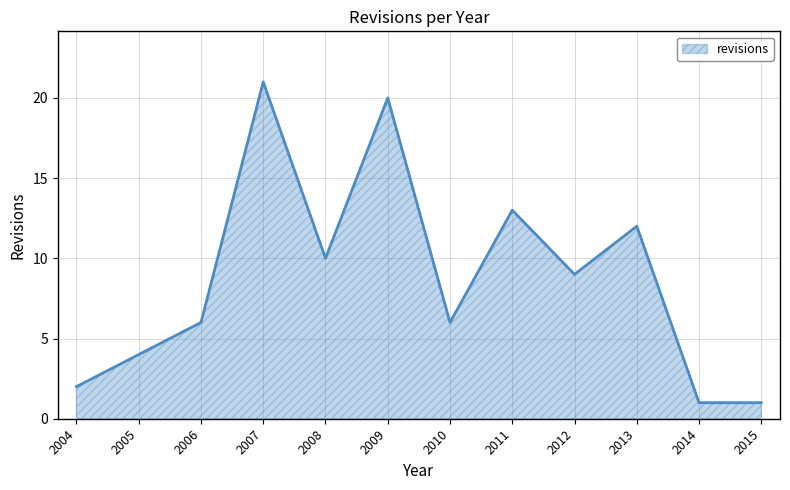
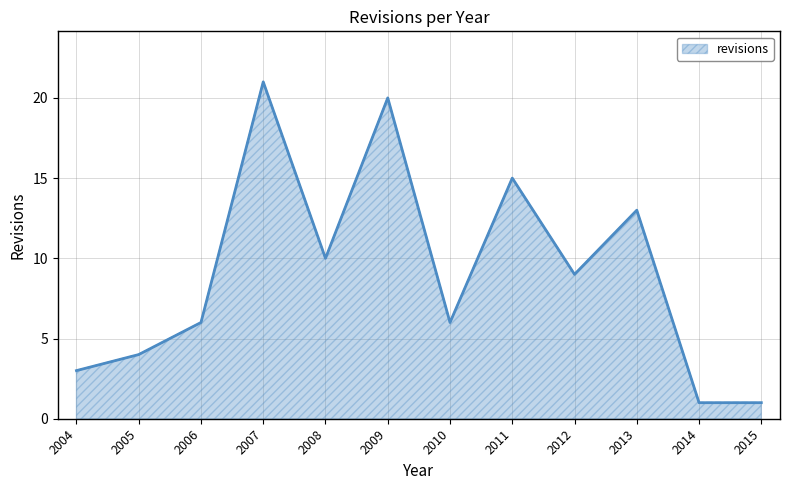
2004: 2 -> 3
2011: 13 -> 15
2013: 12 -> 13
